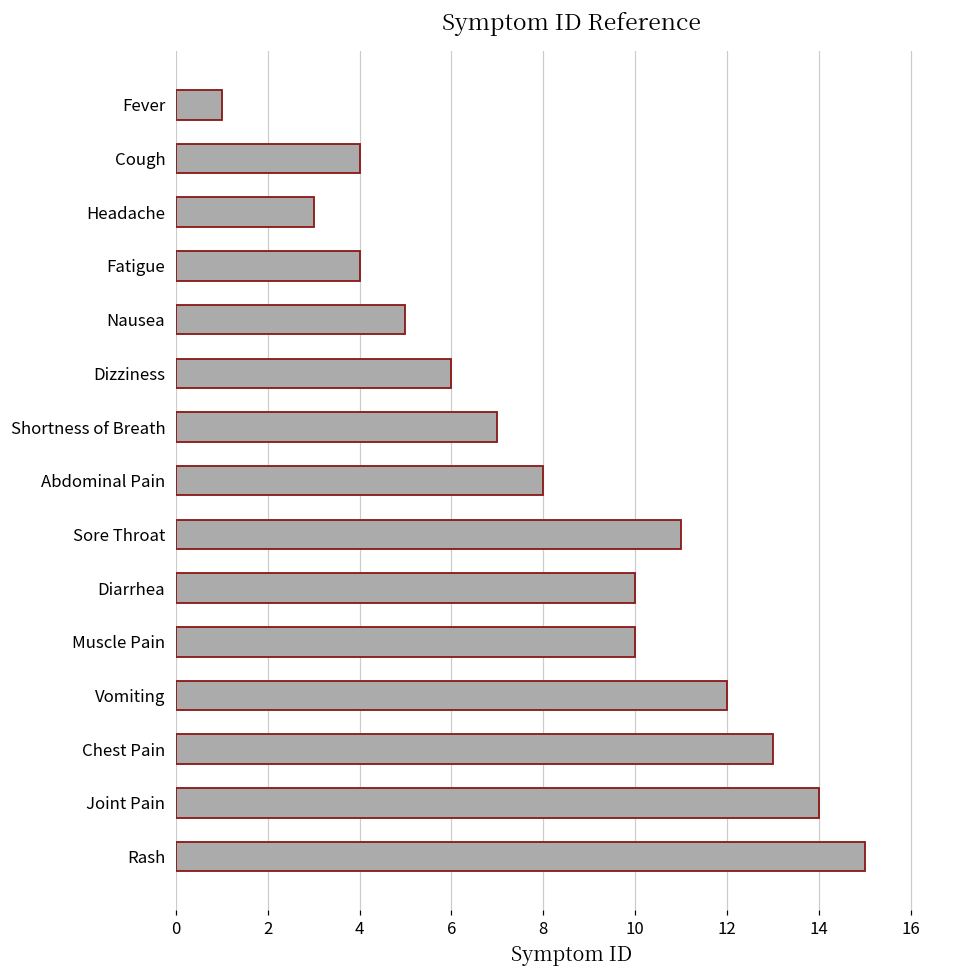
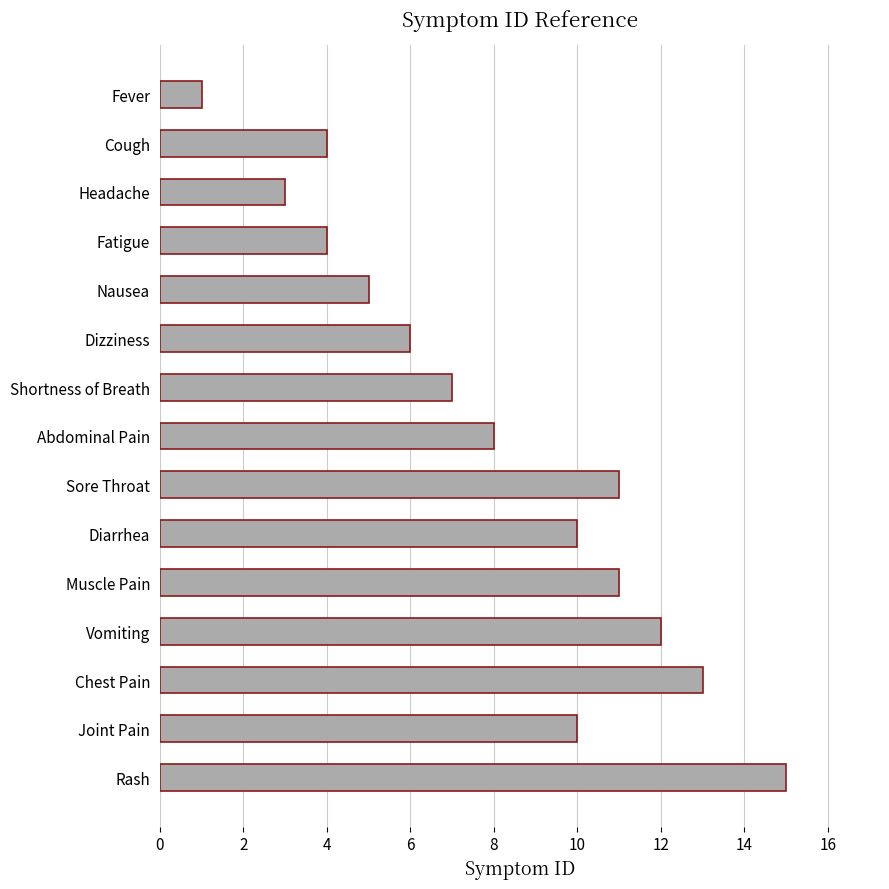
Muscle Pain: 10 -> 11
Joint Pain: 14 -> 10
